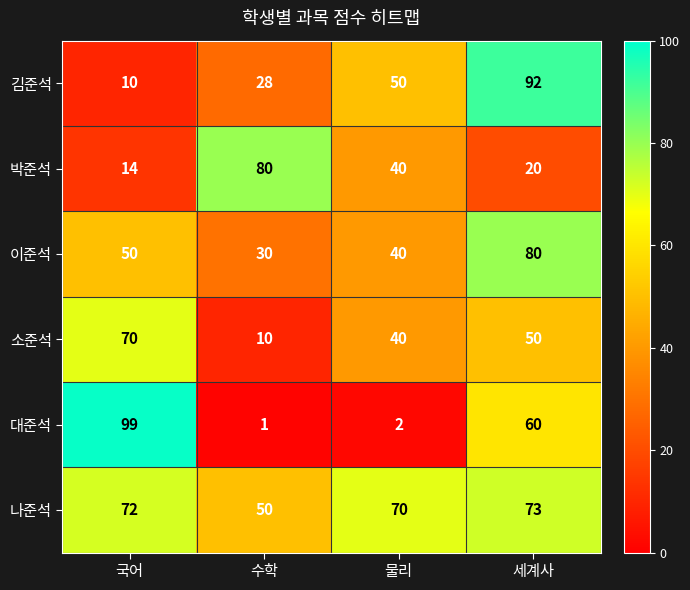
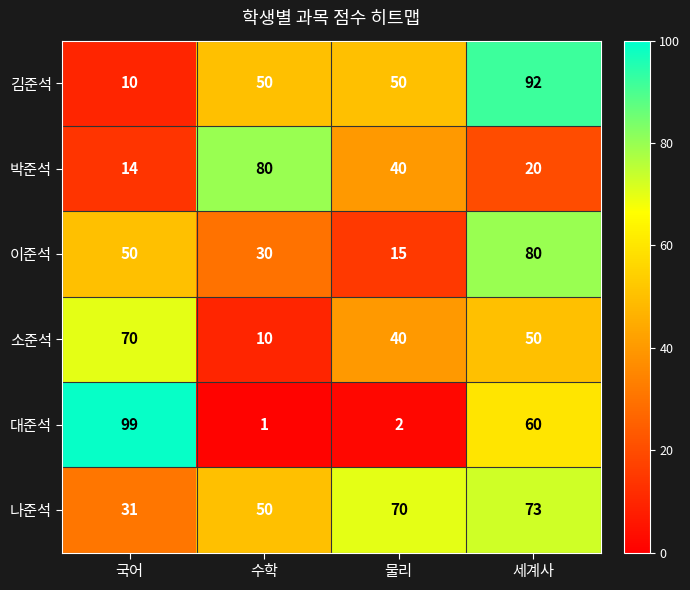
김준석, 수학: 28 -> 50
이준석, 물리: 40 -> 15
나준석, 국어: 72 -> 31
